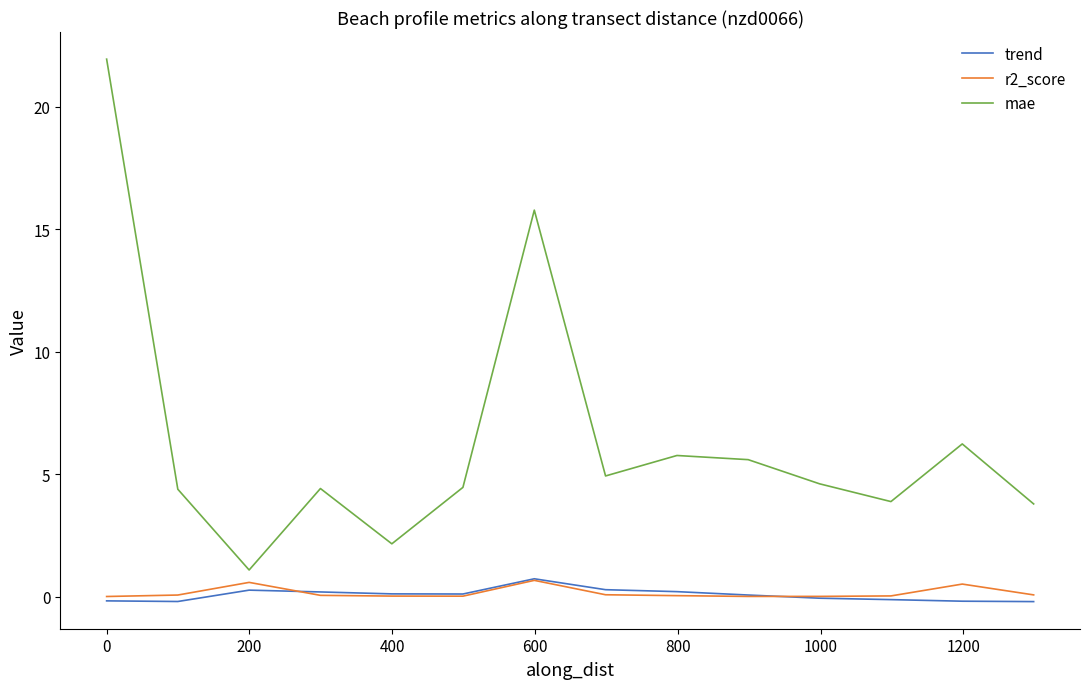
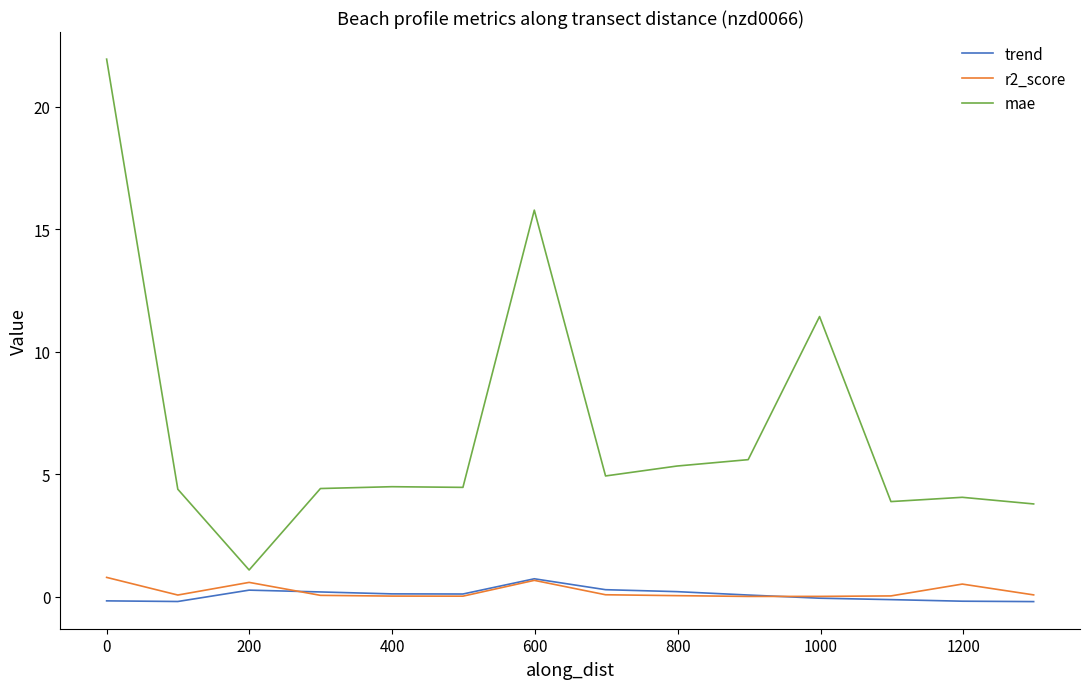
r2_score, 0: 0.0 -> 0.8
mae, 400: 2.2 -> 4.5
mae, 800: 5.8 -> 5.3
mae, 1000: 4.6 -> 11.4
mae, 1200: 6.2 -> 4.1
